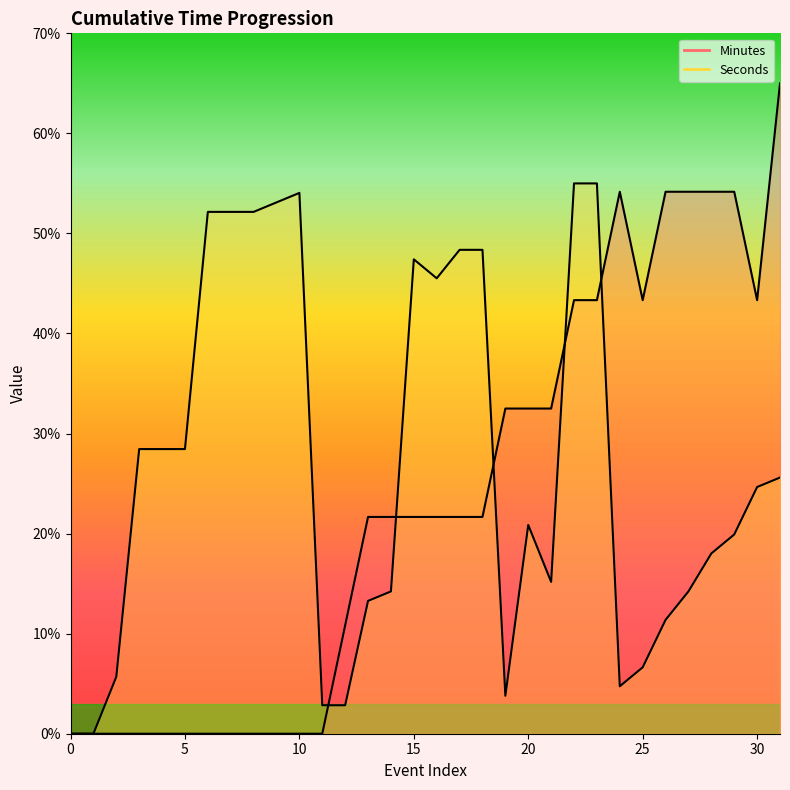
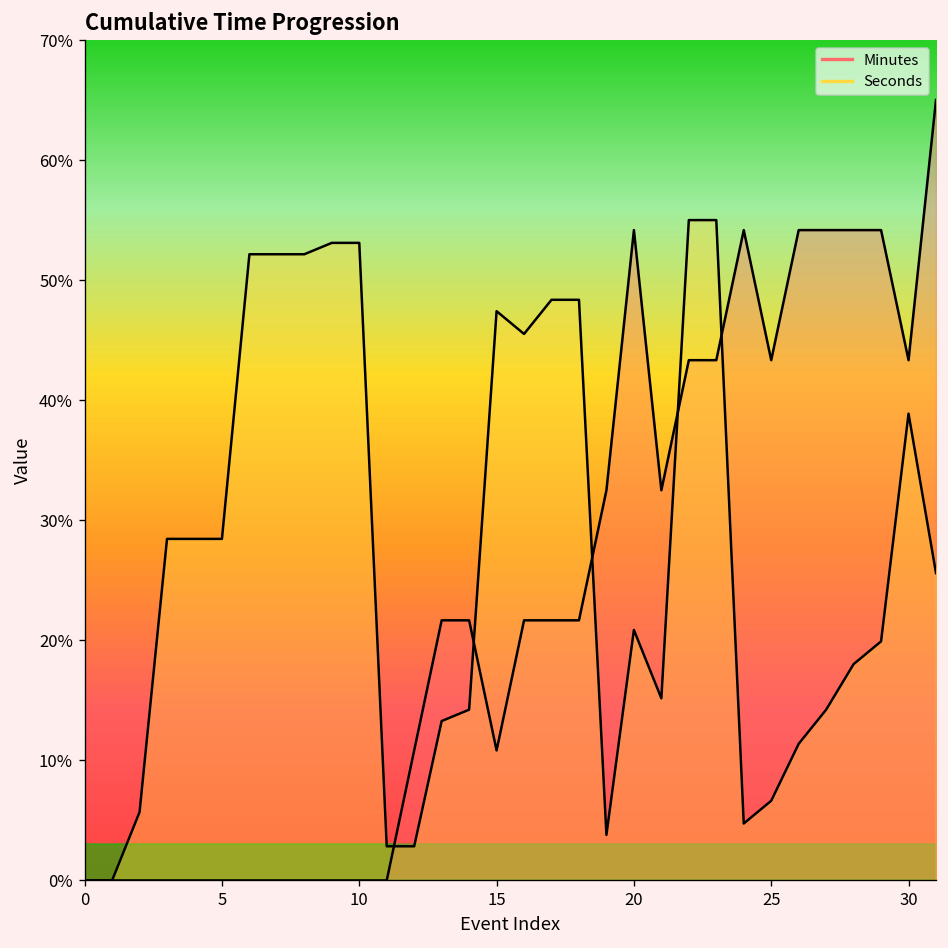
Seconds, 10: 54.1% -> 53.1%
Minutes, 15: 21.7% -> 10.8%
Minutes, 20: 32.5% -> 54.2%
Seconds, 30: 24.7% -> 38.9%
